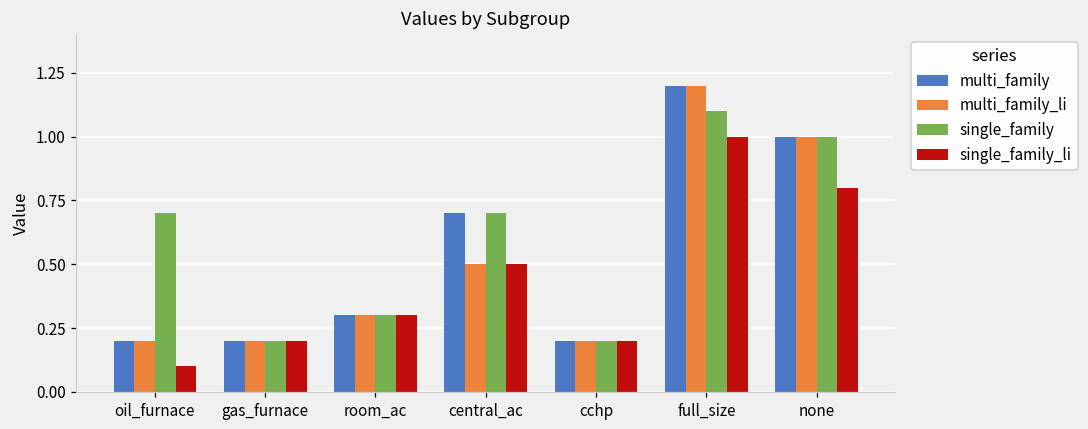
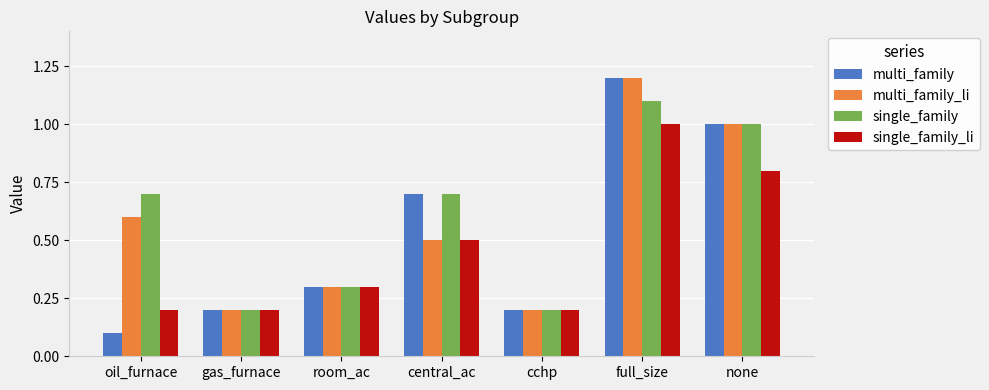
multi_family, oil_furnace: 0.2 -> 0.1
multi_family_li, oil_furnace: 0.2 -> 0.6
single_family_li, oil_furnace: 0.1 -> 0.2
